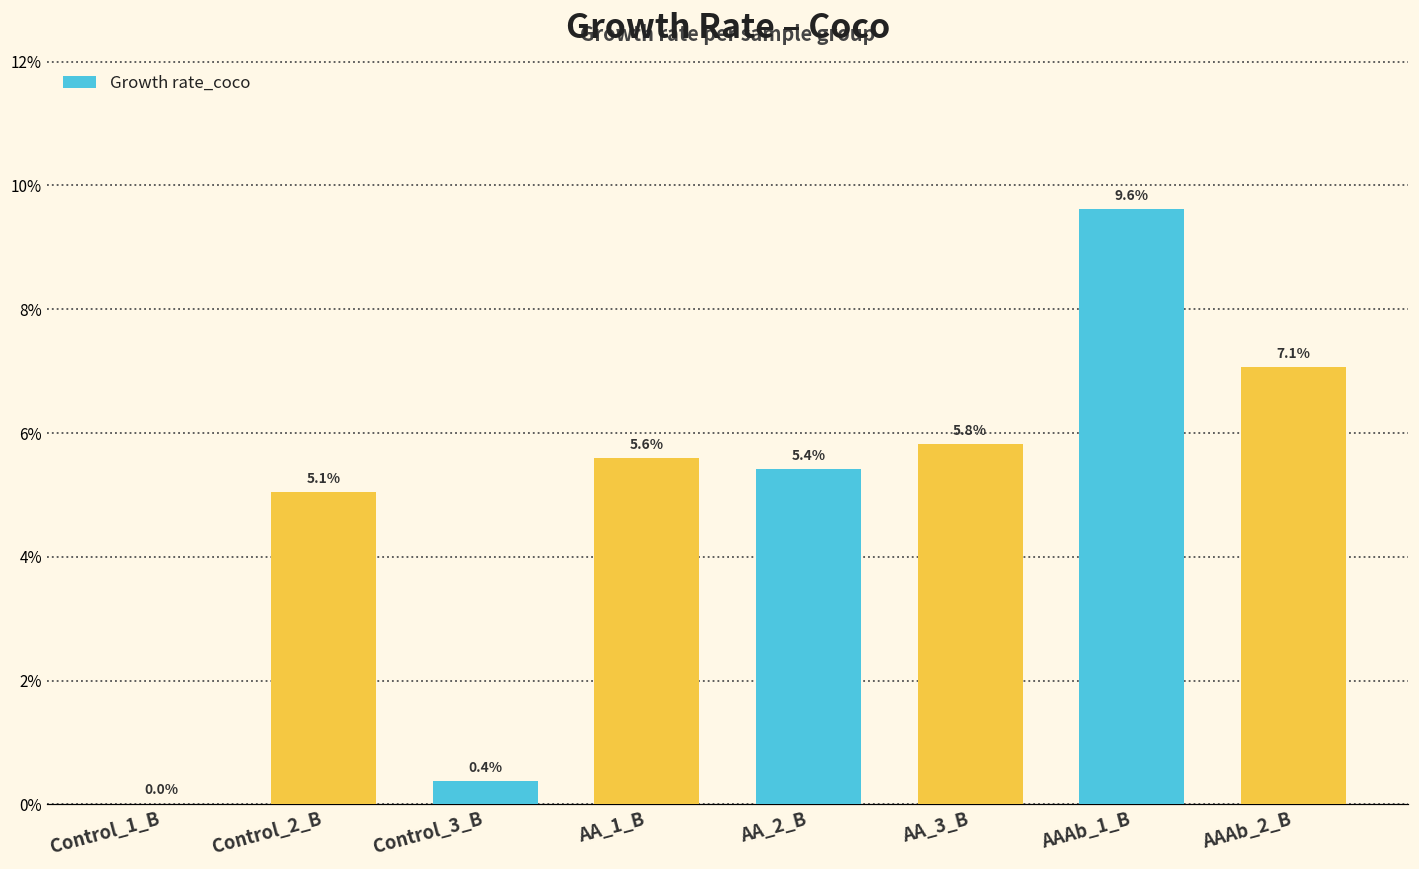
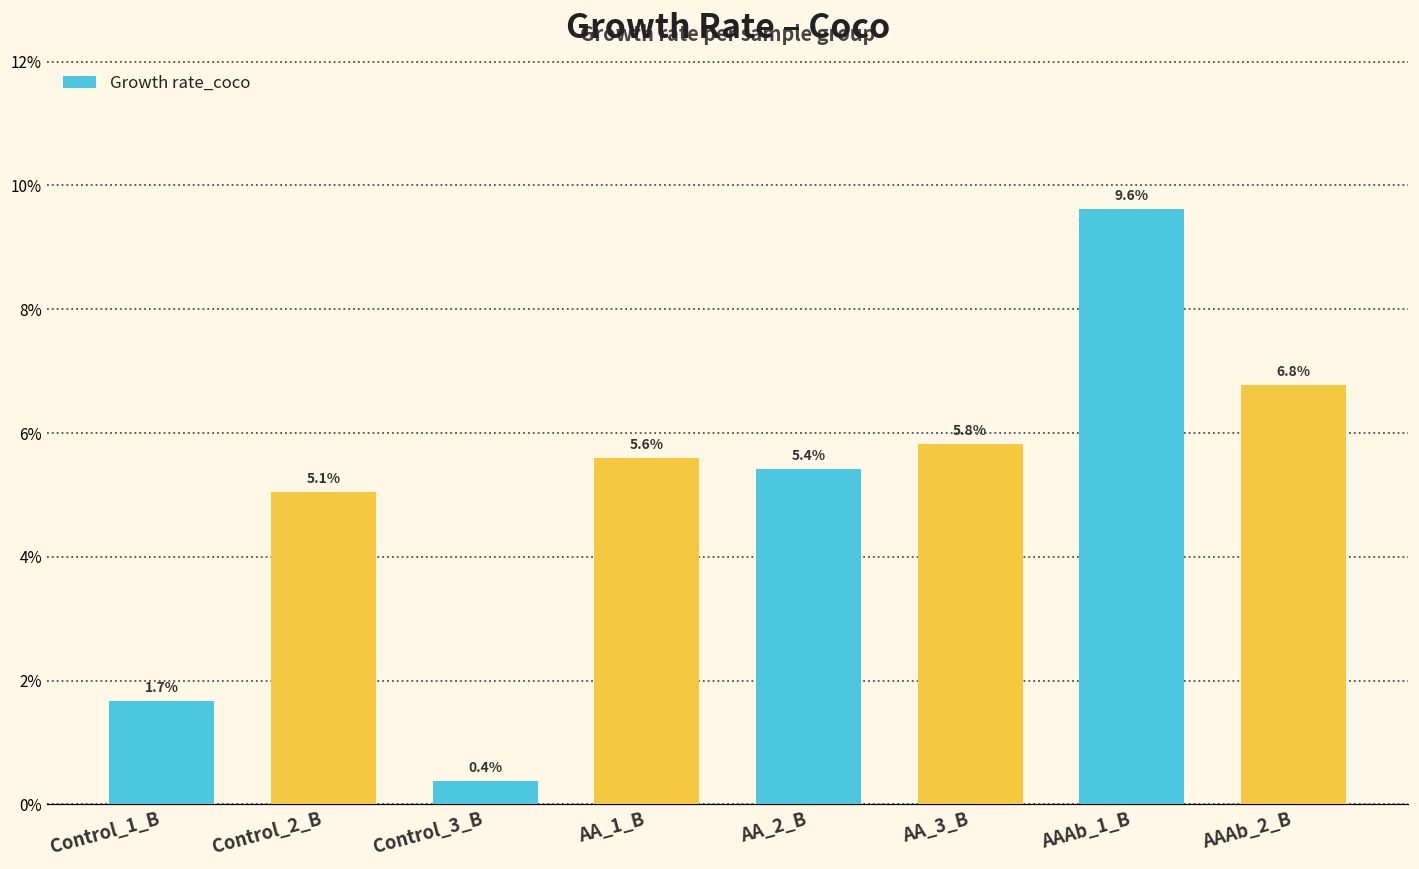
Control_1_B: 0.0% -> 1.7%
AAAb_2_B: 7.1% -> 6.8%
